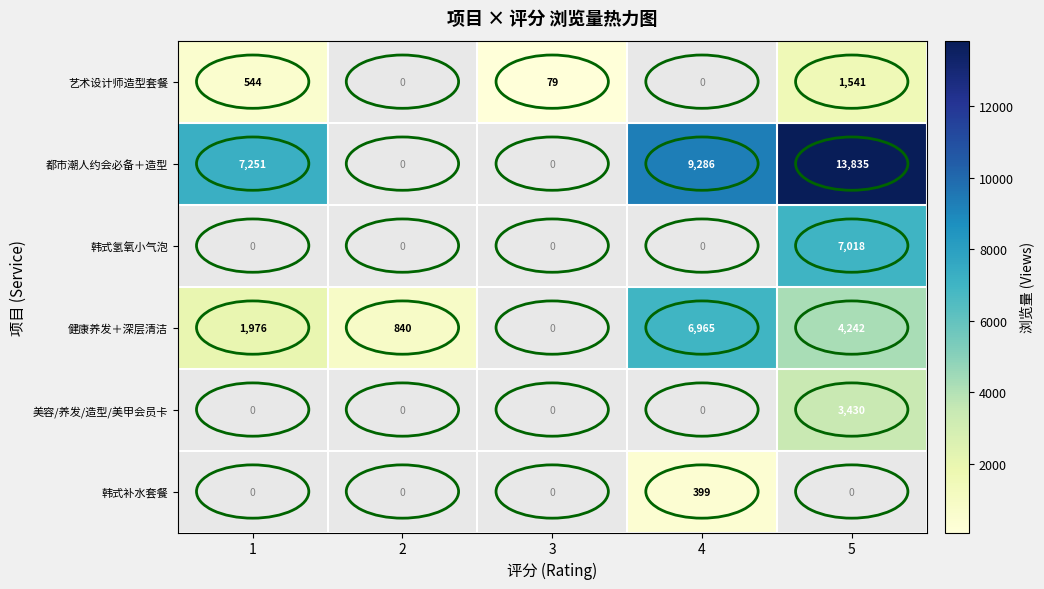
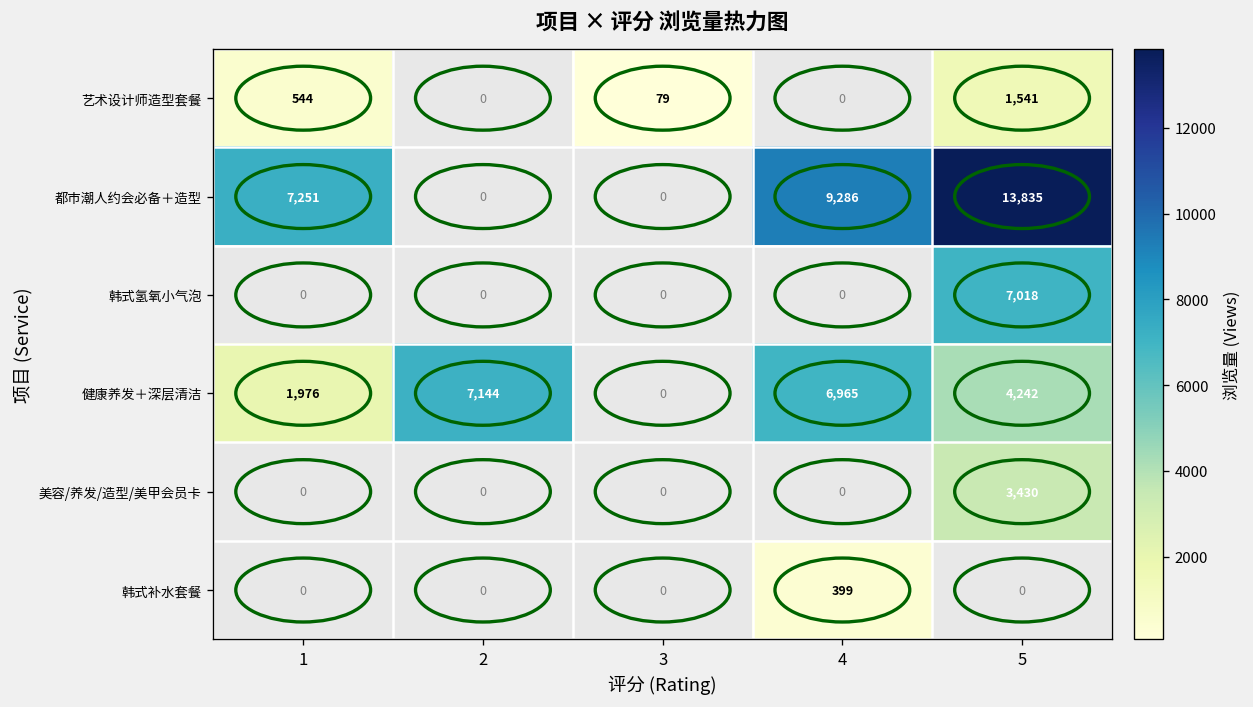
健康养发＋深层清洁, 2: 840 -> 7,144
